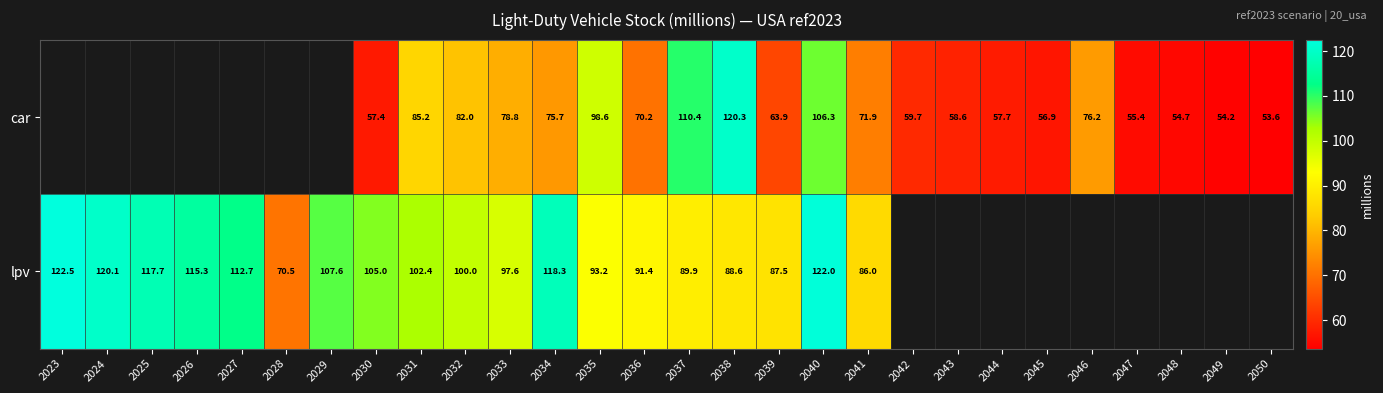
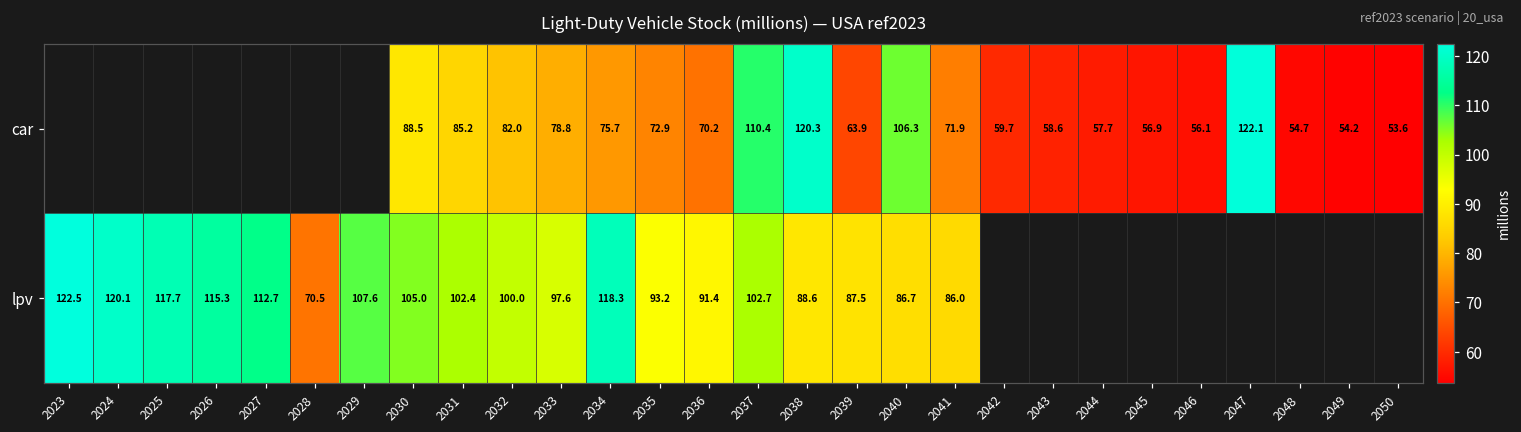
car, 2030: 57.4 -> 88.5
car, 2035: 98.6 -> 72.9
car, 2046: 76.2 -> 56.1
car, 2047: 55.4 -> 122.1
lpv, 2037: 89.9 -> 102.7
lpv, 2040: 122.0 -> 86.7
